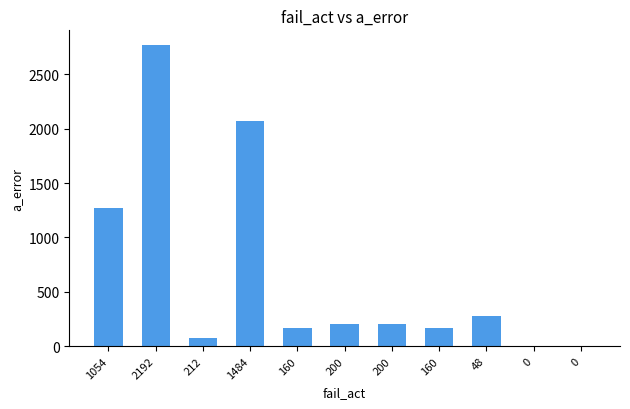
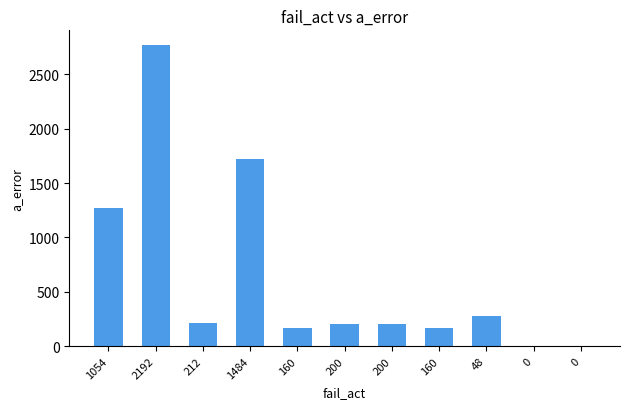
212: 70 -> 210
1484: 2080 -> 1730
